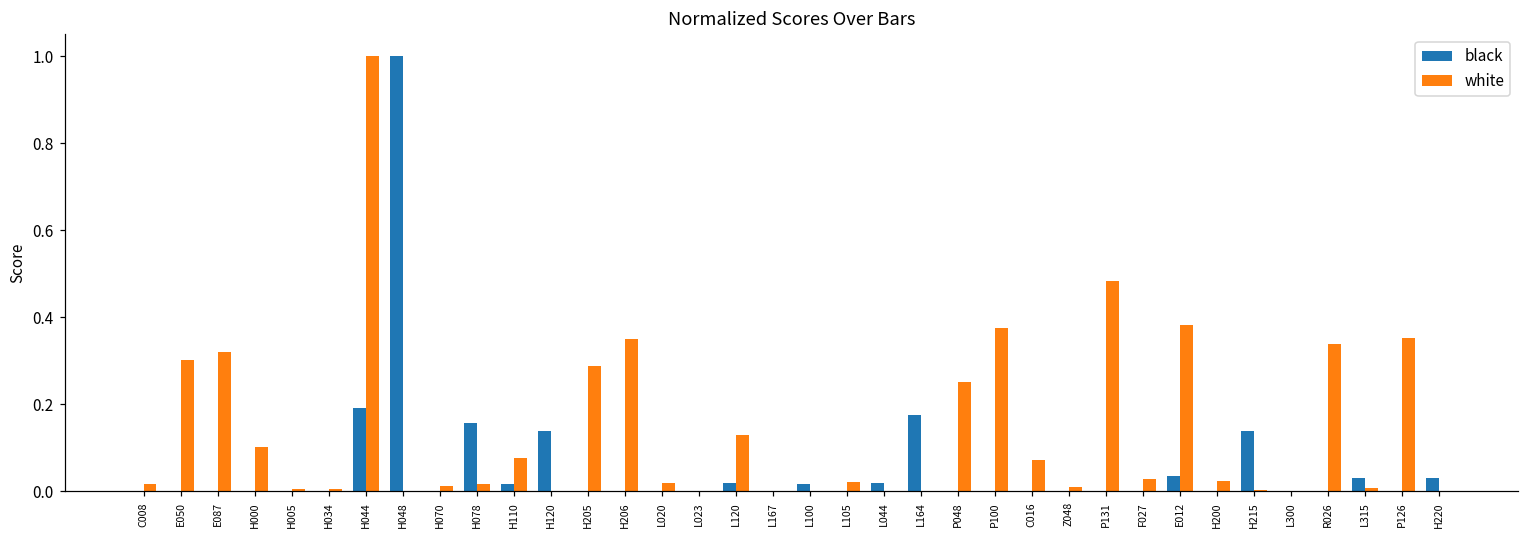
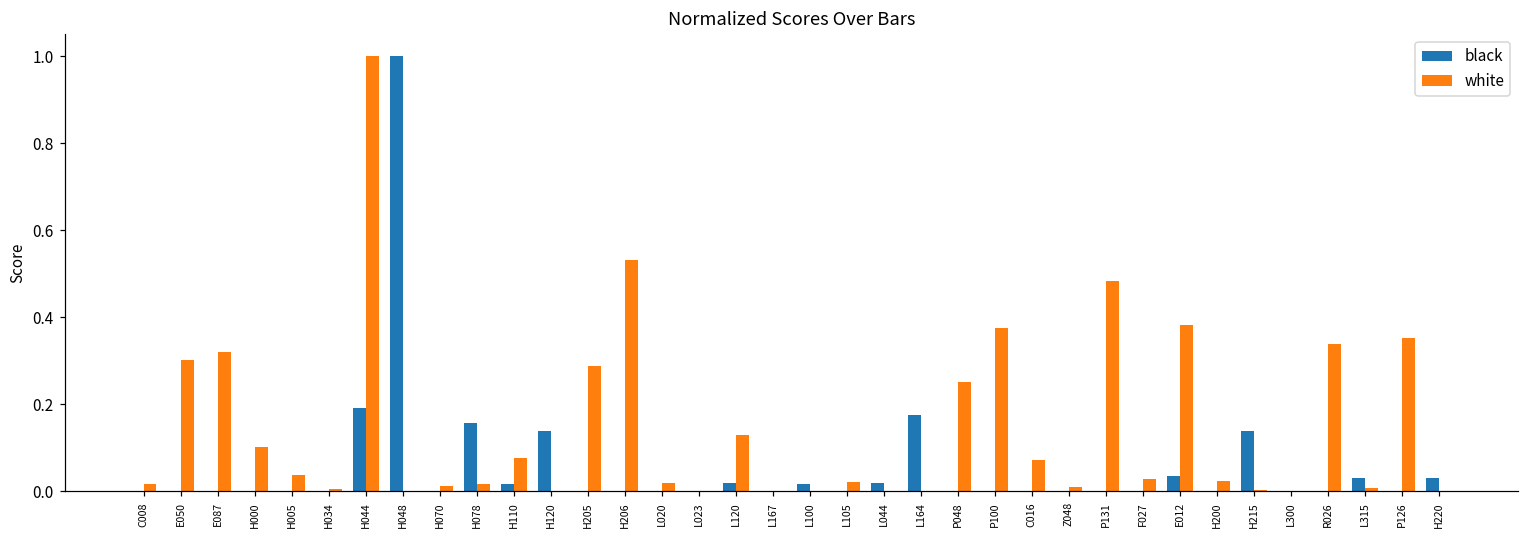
white, H005: 0.01 -> 0.04
white, H206: 0.35 -> 0.53
